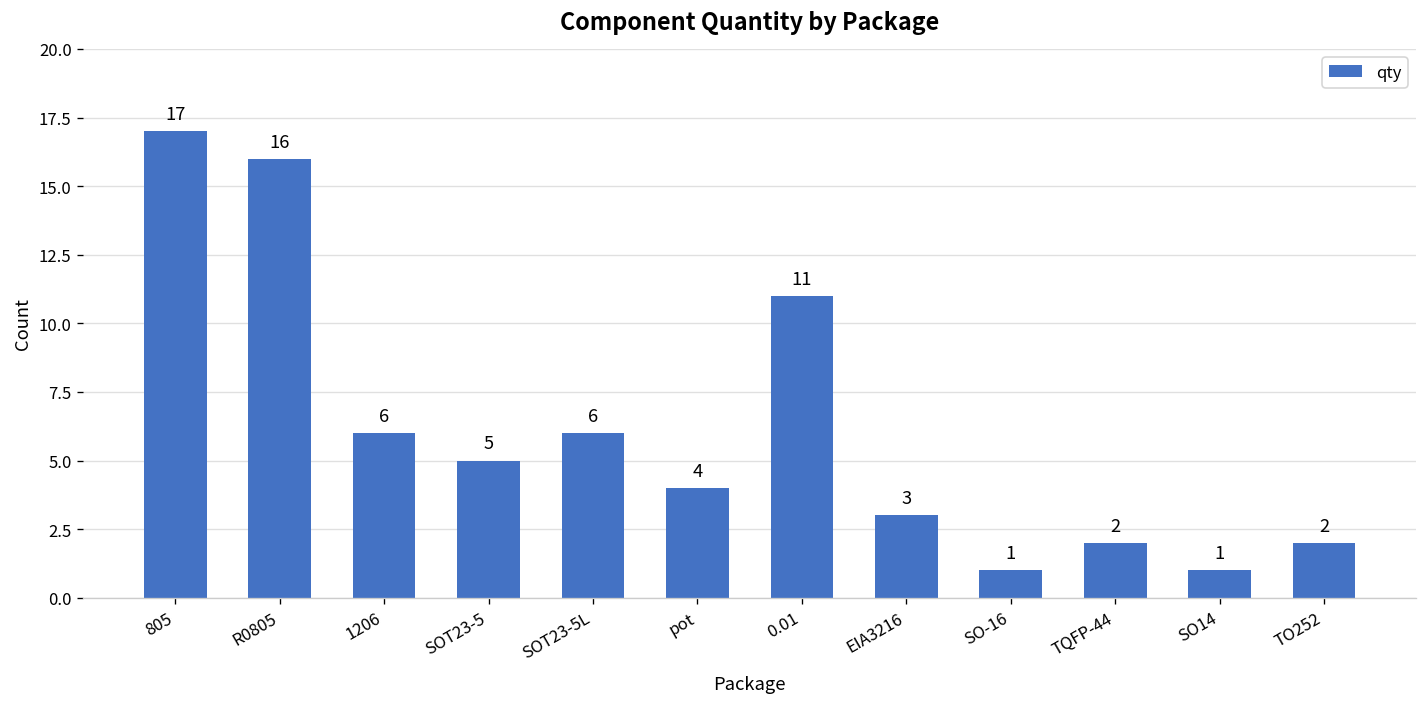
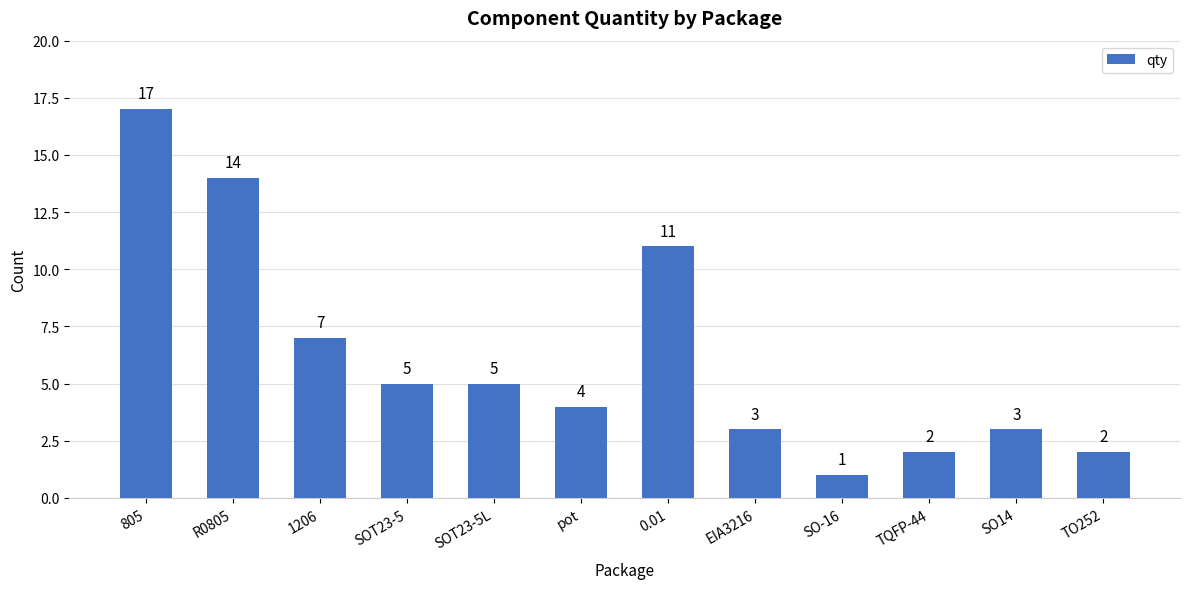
R0805: 16 -> 14
1206: 6 -> 7
SOT23-5L: 6 -> 5
SO14: 1 -> 3
